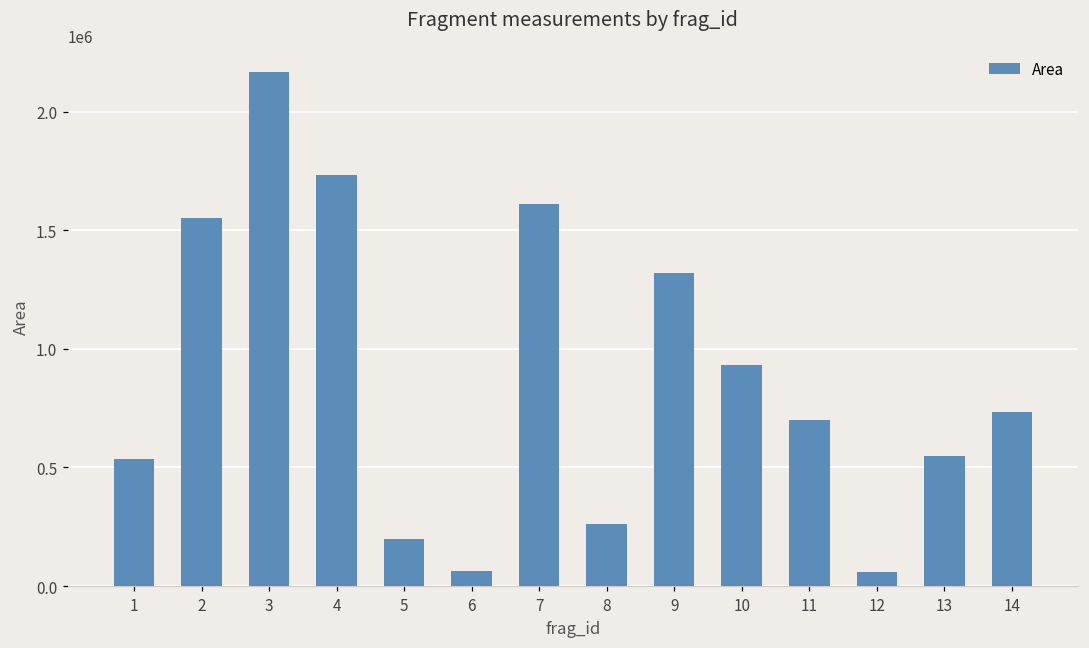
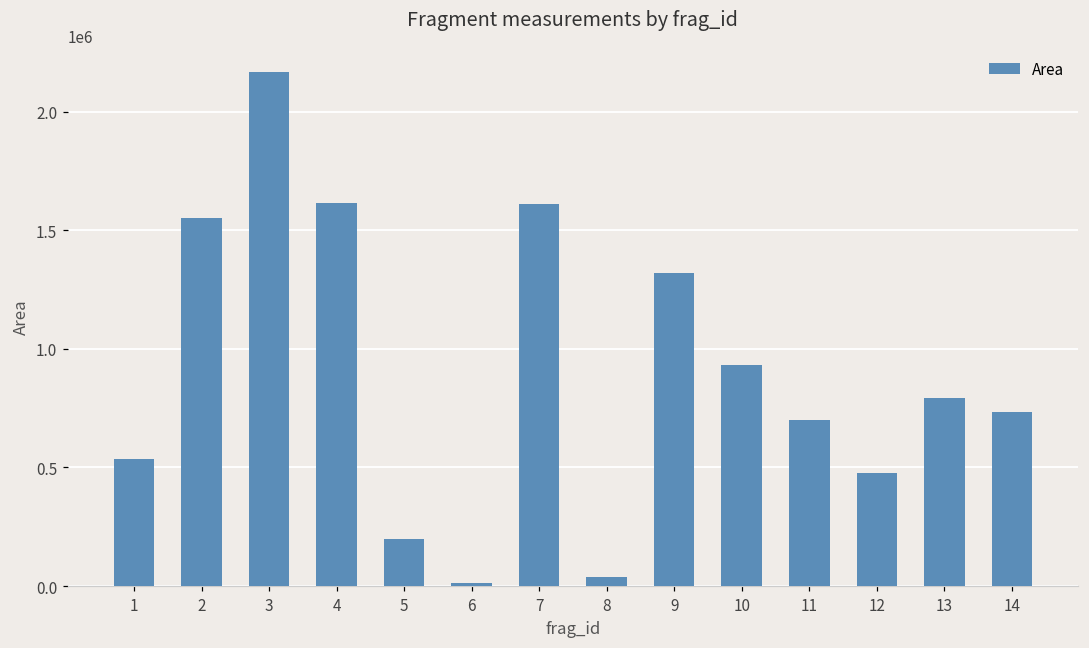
4: 1730000 -> 1620000
6: 60000 -> 10000
8: 260000 -> 40000
12: 60000 -> 480000
13: 550000 -> 790000
